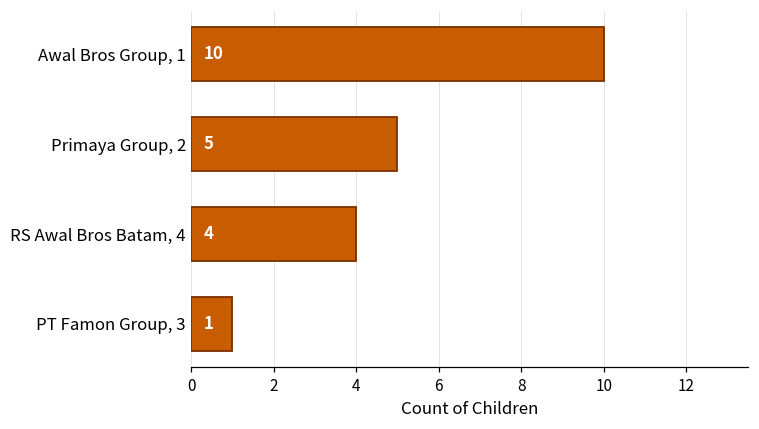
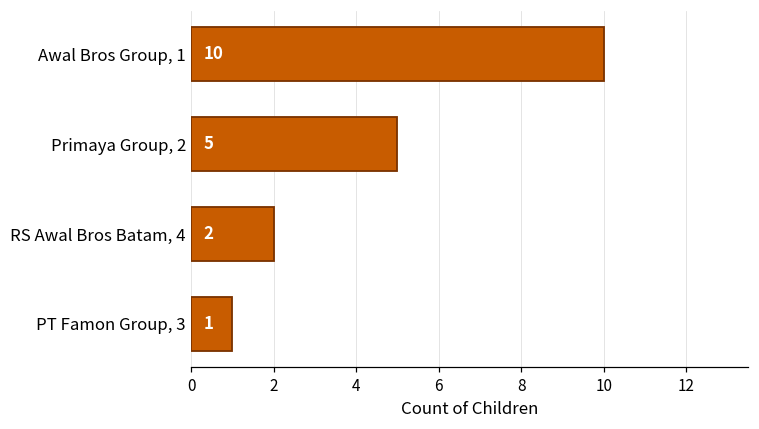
RS Awal Bros Batam, 4: 4 -> 2
